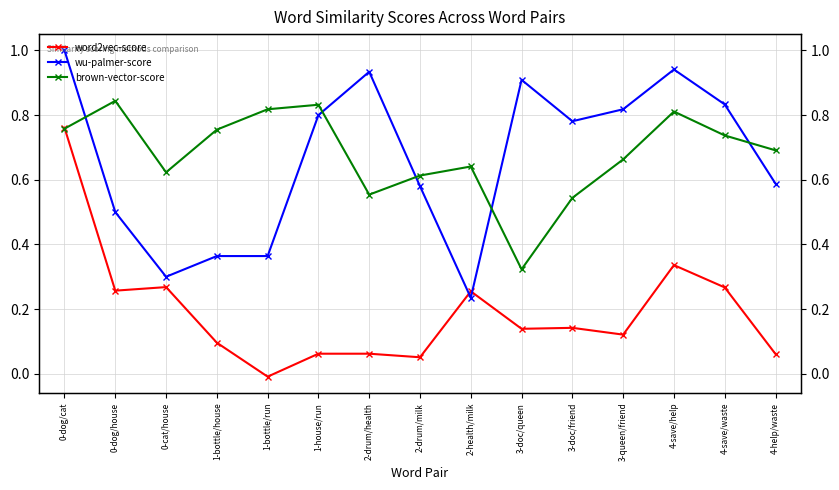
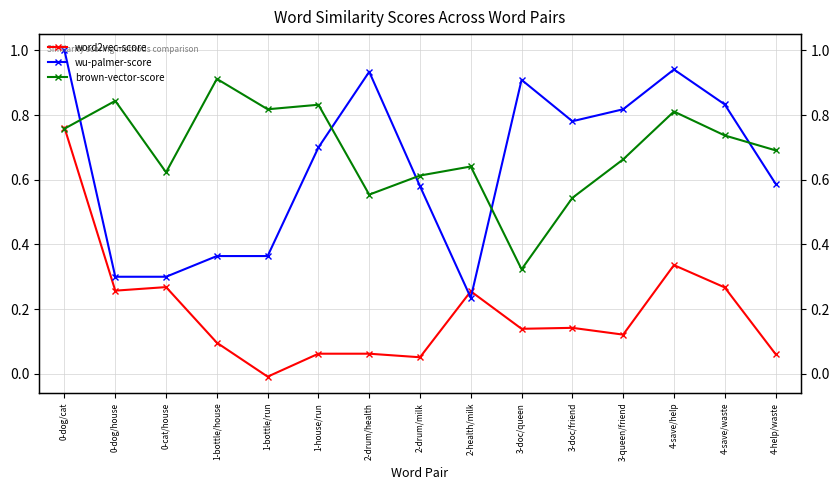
wu-palmer-score, 0-dog/house: 0.5 -> 0.3
brown-vector-score, 1-bottle/house: 0.76 -> 0.91
wu-palmer-score, 1-house/run: 0.8 -> 0.7
